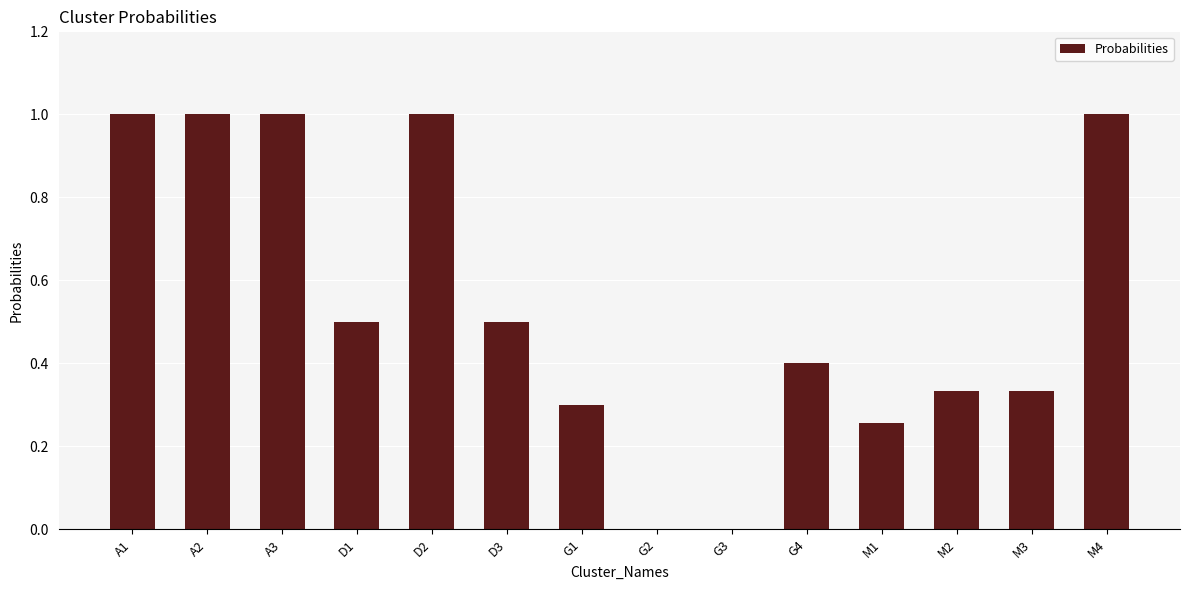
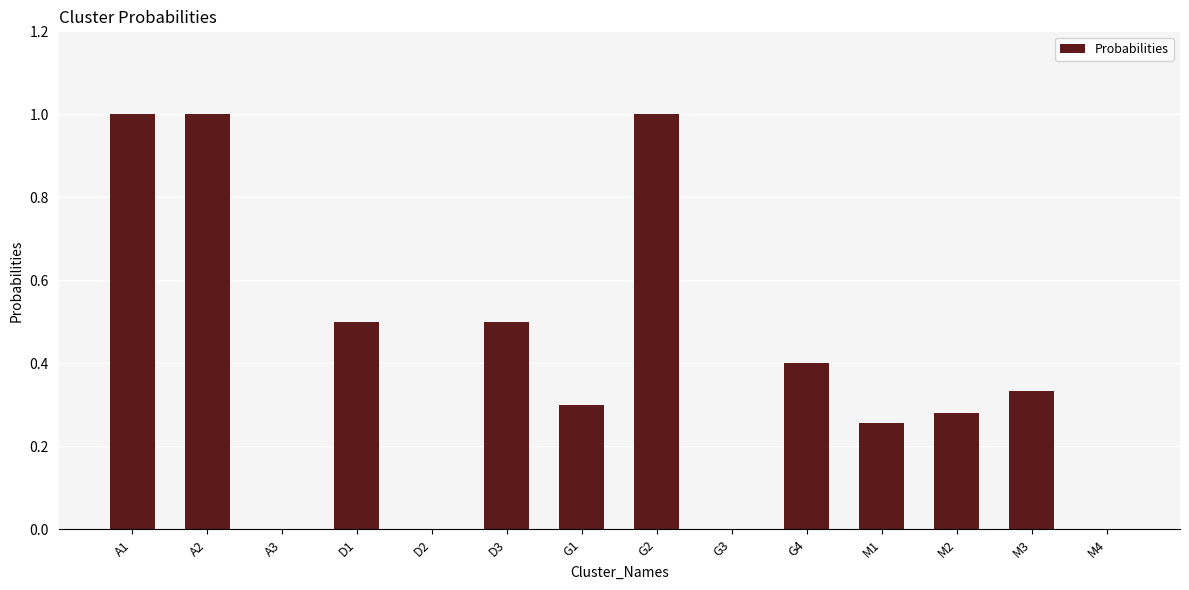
A3: 1 -> 0
D2: 1 -> 0
G2: 0 -> 1
M2: 0.33 -> 0.28
M4: 1 -> 0
